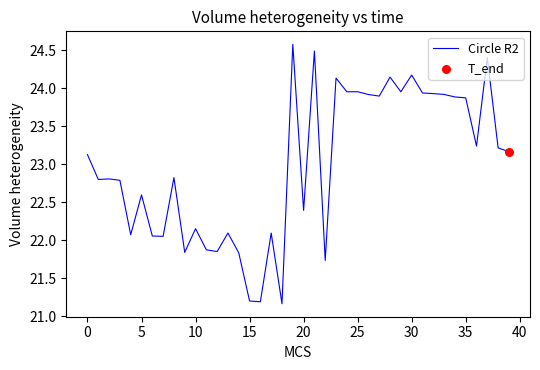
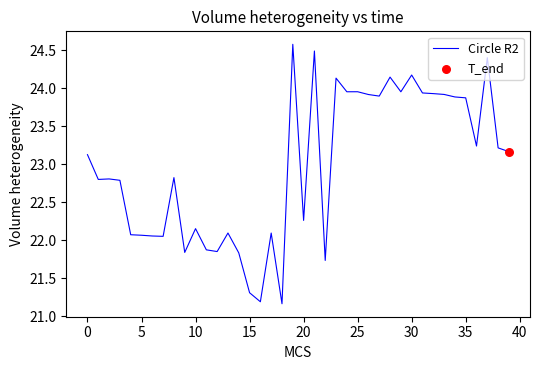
Circle R2, 5: 22.6 -> 22.1
Circle R2, 15: 21.2 -> 21.3
Circle R2, 20: 22.4 -> 22.3
